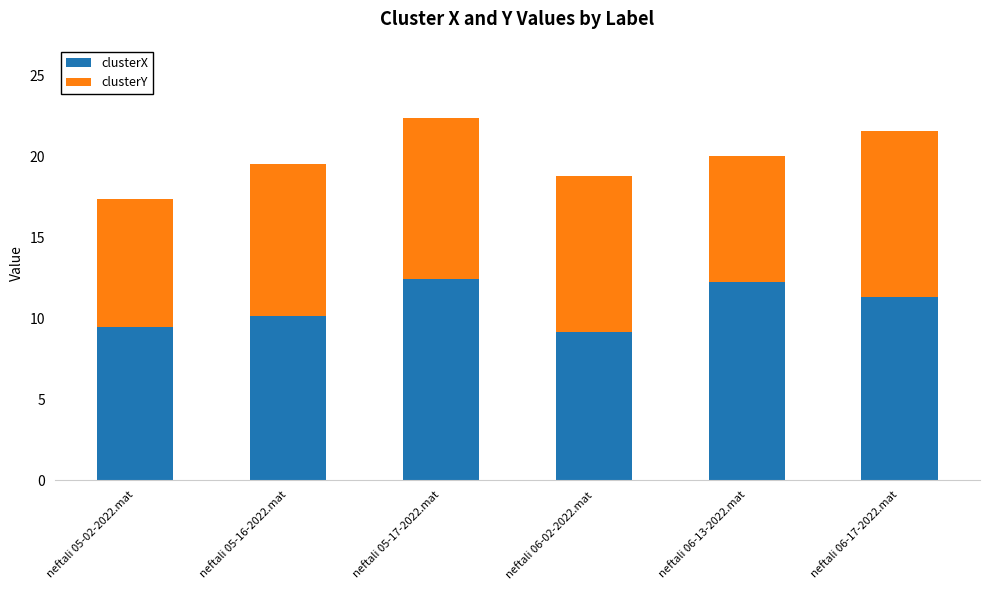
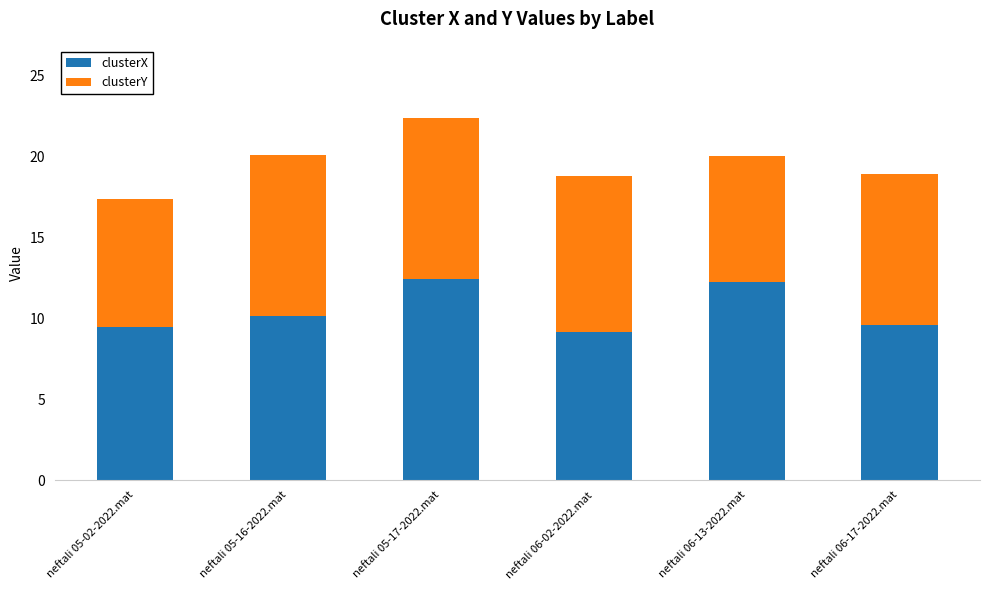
clusterY, neftali 05-16-2022.mat: 9.4 -> 9.9
clusterX, neftali 06-17-2022.mat: 11.3 -> 9.6
clusterY, neftali 06-17-2022.mat: 10.3 -> 9.3
